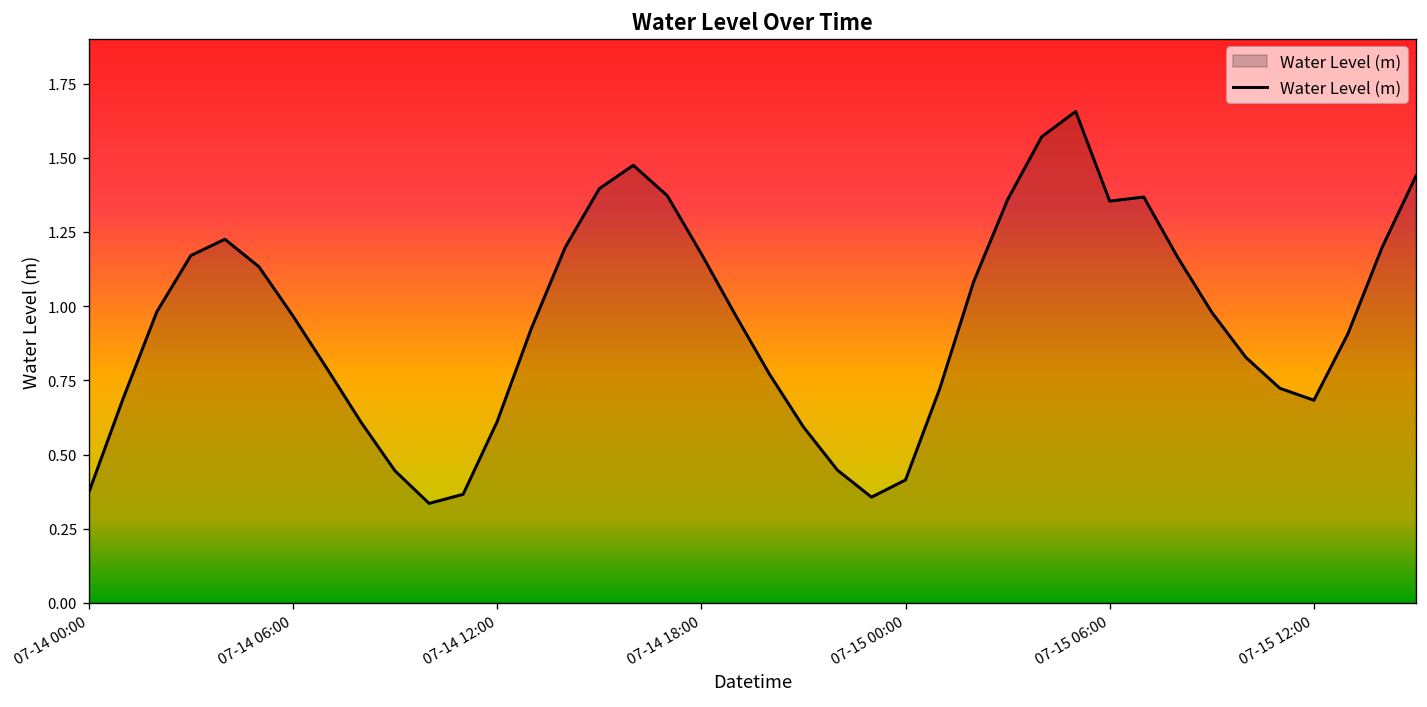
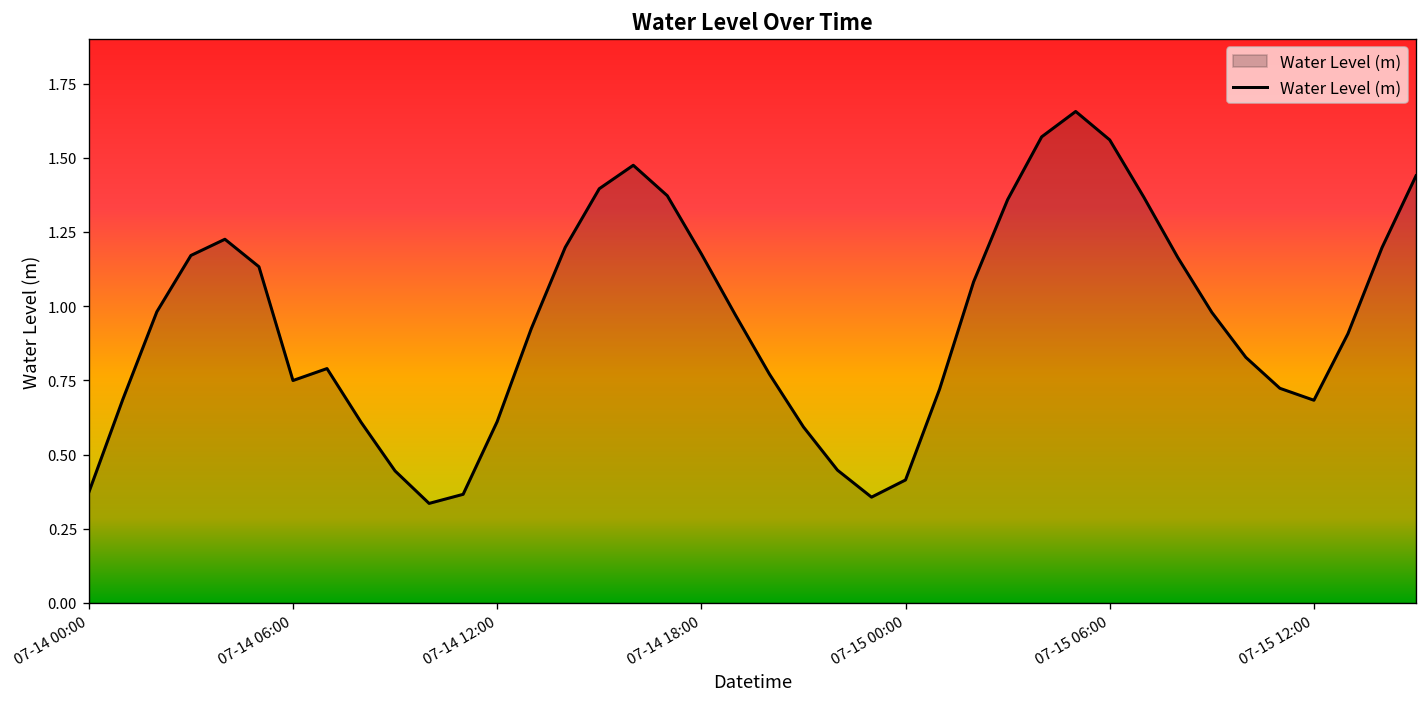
07-14 06:00: 0.97 -> 0.75
07-15 06:00: 1.35 -> 1.56
